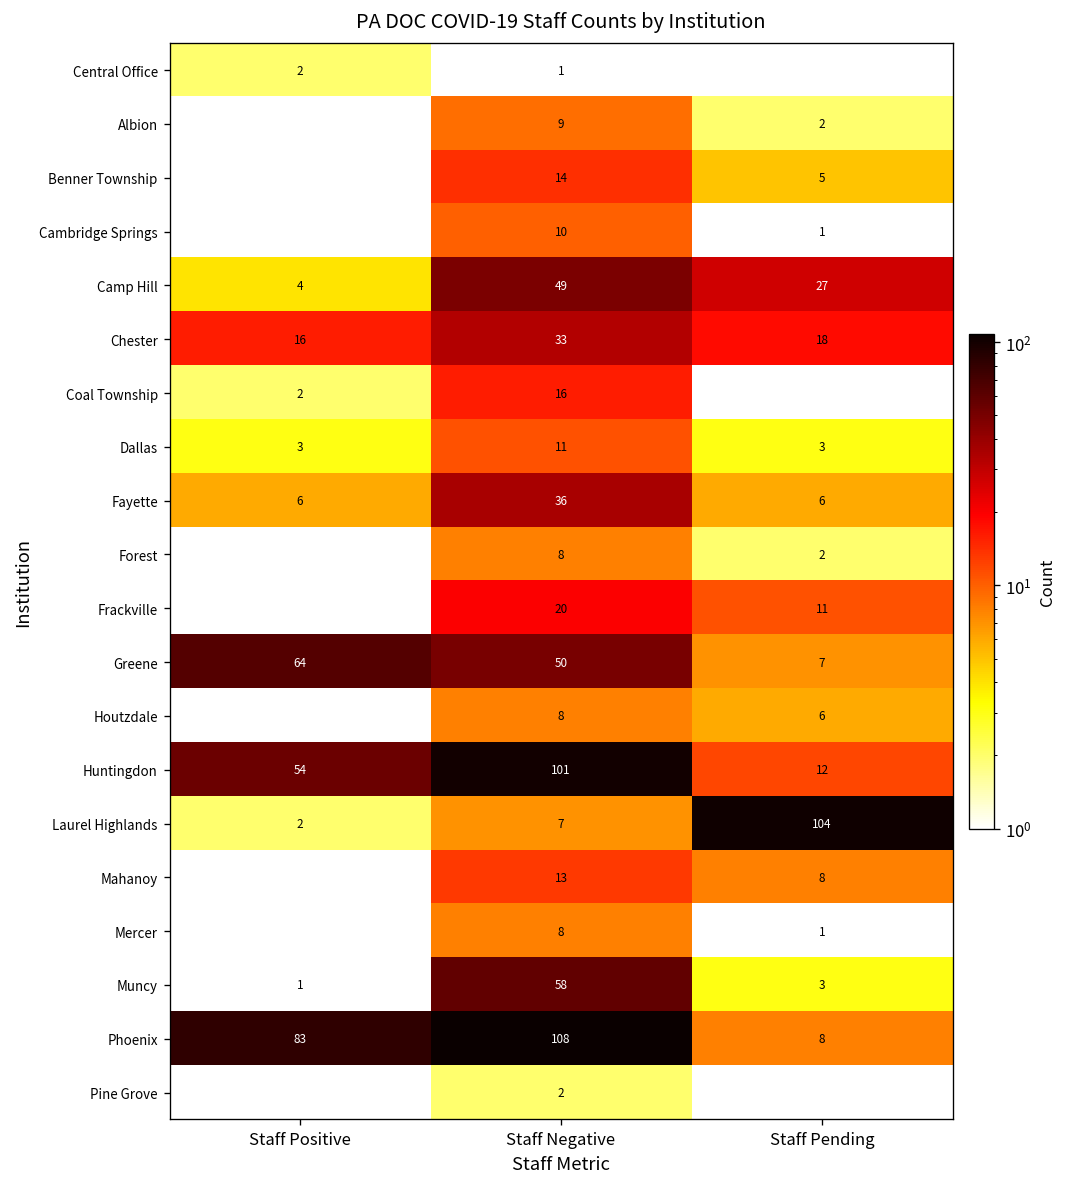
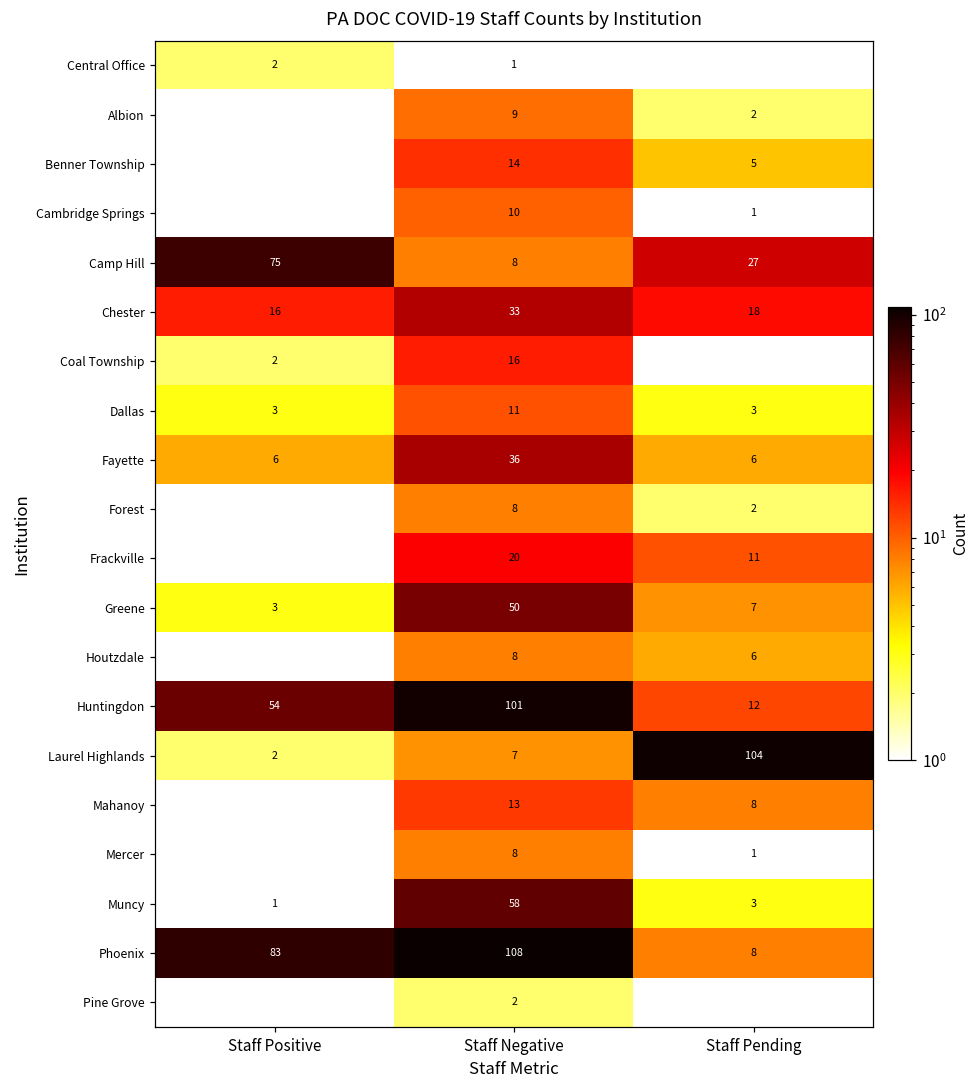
Camp Hill, Staff Positive: 4 -> 75
Camp Hill, Staff Negative: 49 -> 8
Greene, Staff Positive: 64 -> 3
